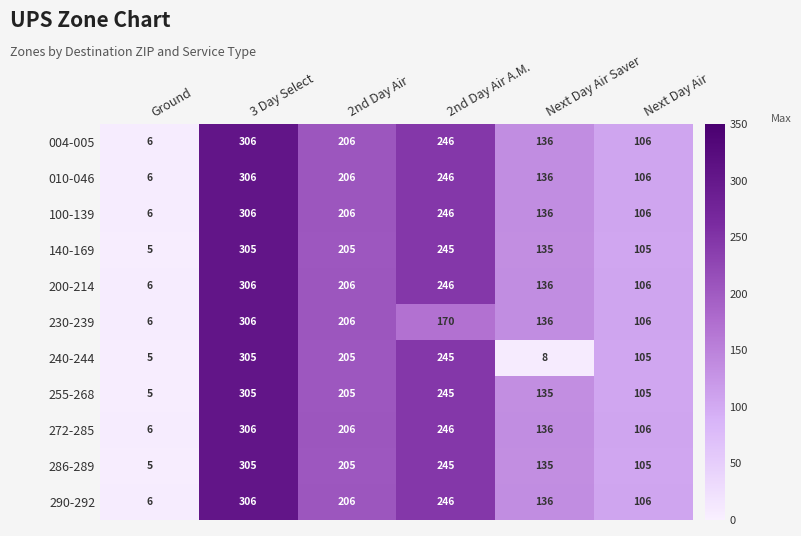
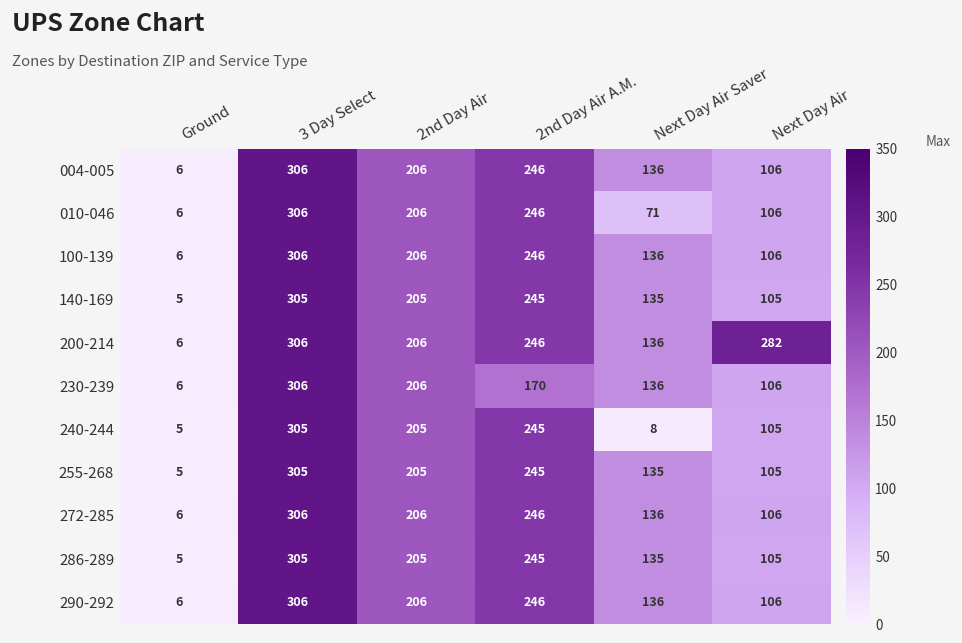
010-046, Next Day Air Saver: 136 -> 71
200-214, Next Day Air: 106 -> 282
